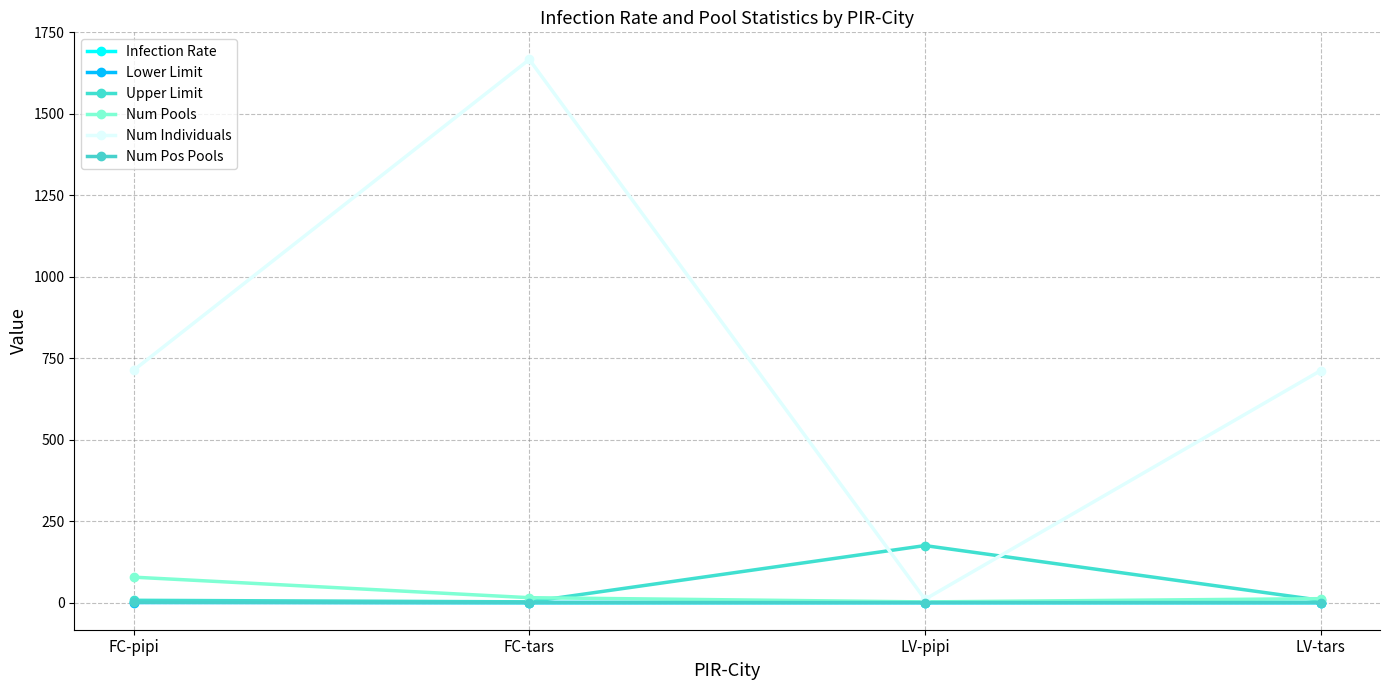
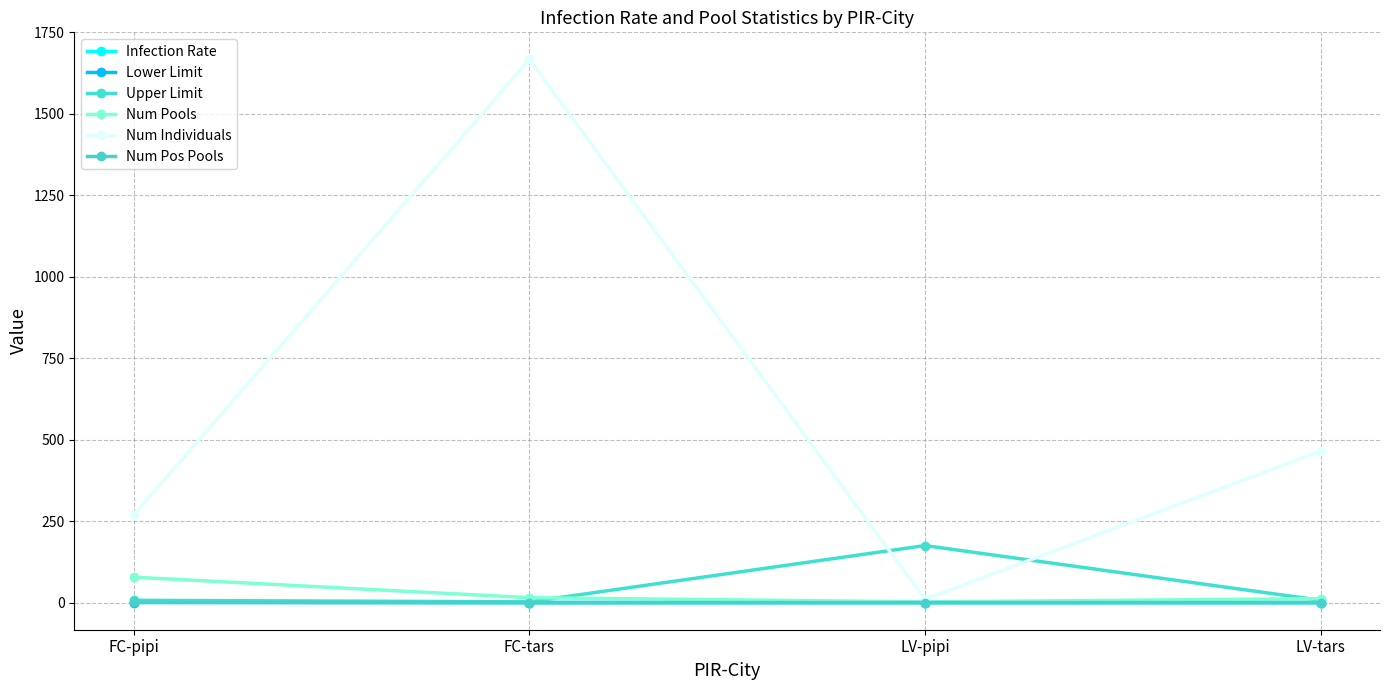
Num Individuals, FC-pipi: 710 -> 270
Num Individuals, LV-tars: 710 -> 470
